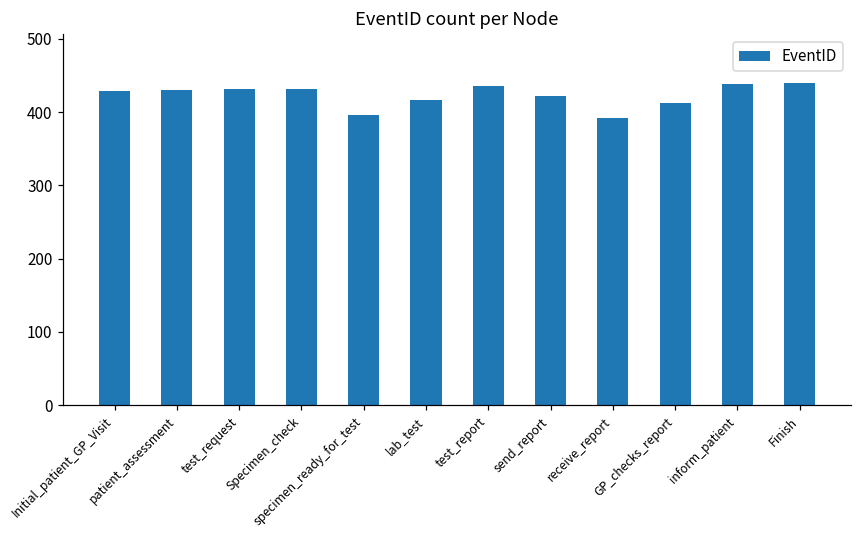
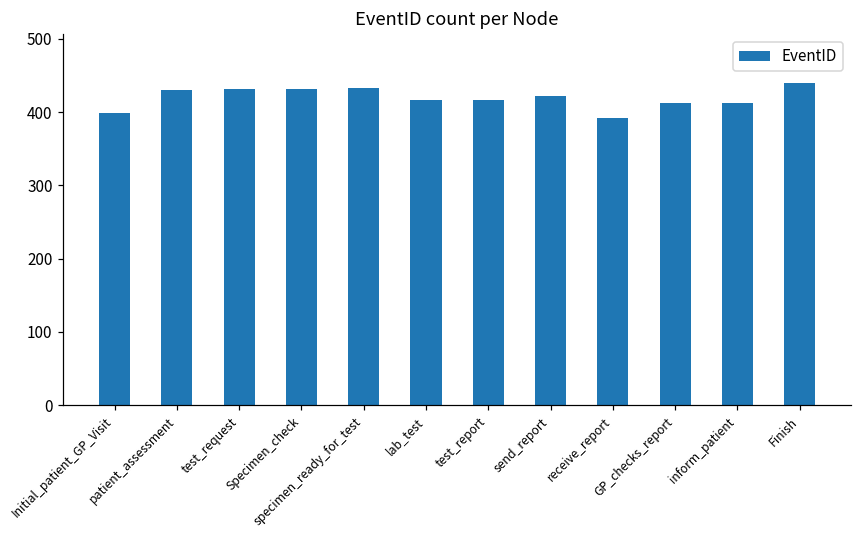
Initial_patient_GP_Visit: 430 -> 400
specimen_ready_for_test: 400 -> 430
test_report: 440 -> 420
inform_patient: 440 -> 410
